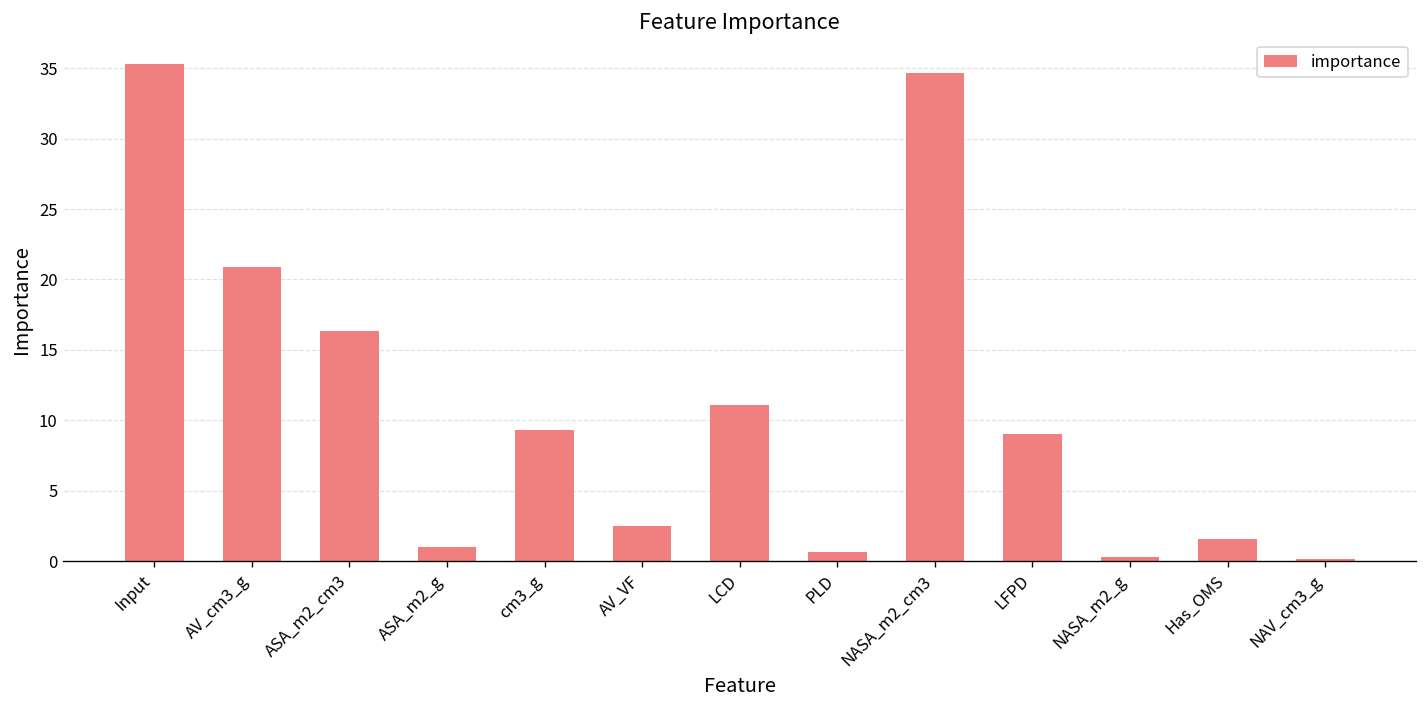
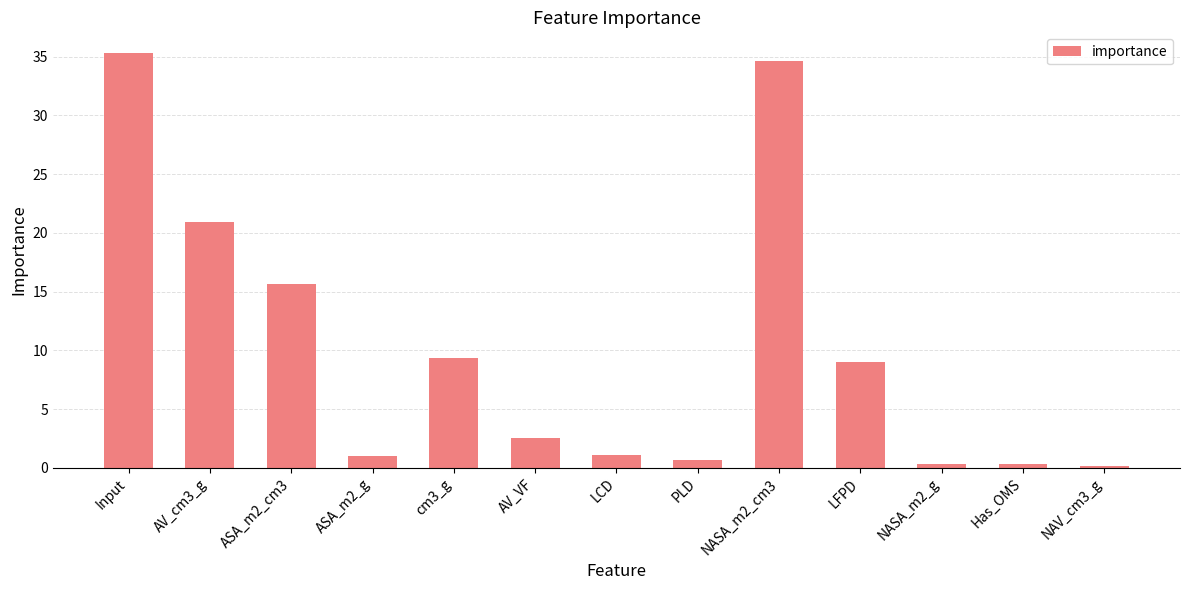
ASA_m2_cm3: 16.4 -> 15.7
LCD: 11.1 -> 1.1
Has_OMS: 1.6 -> 0.3
